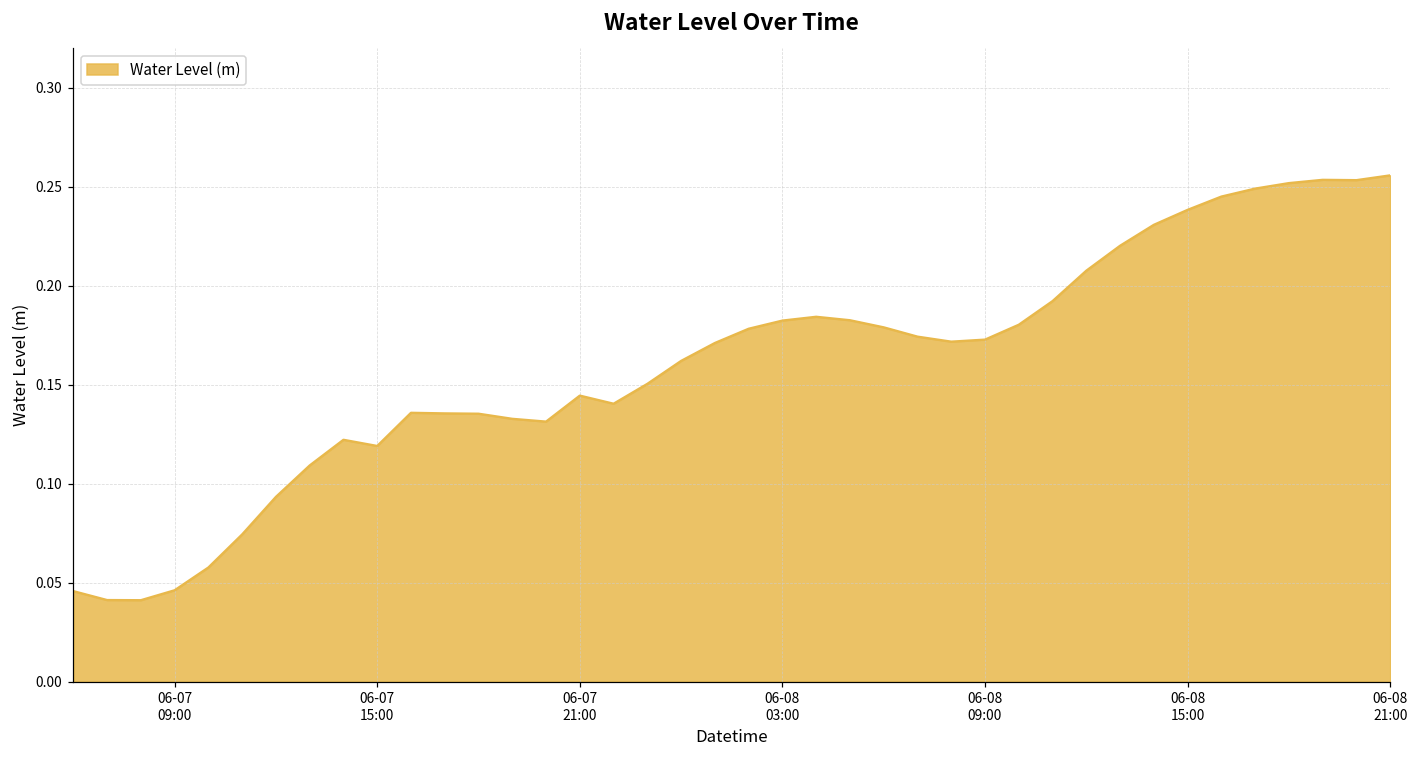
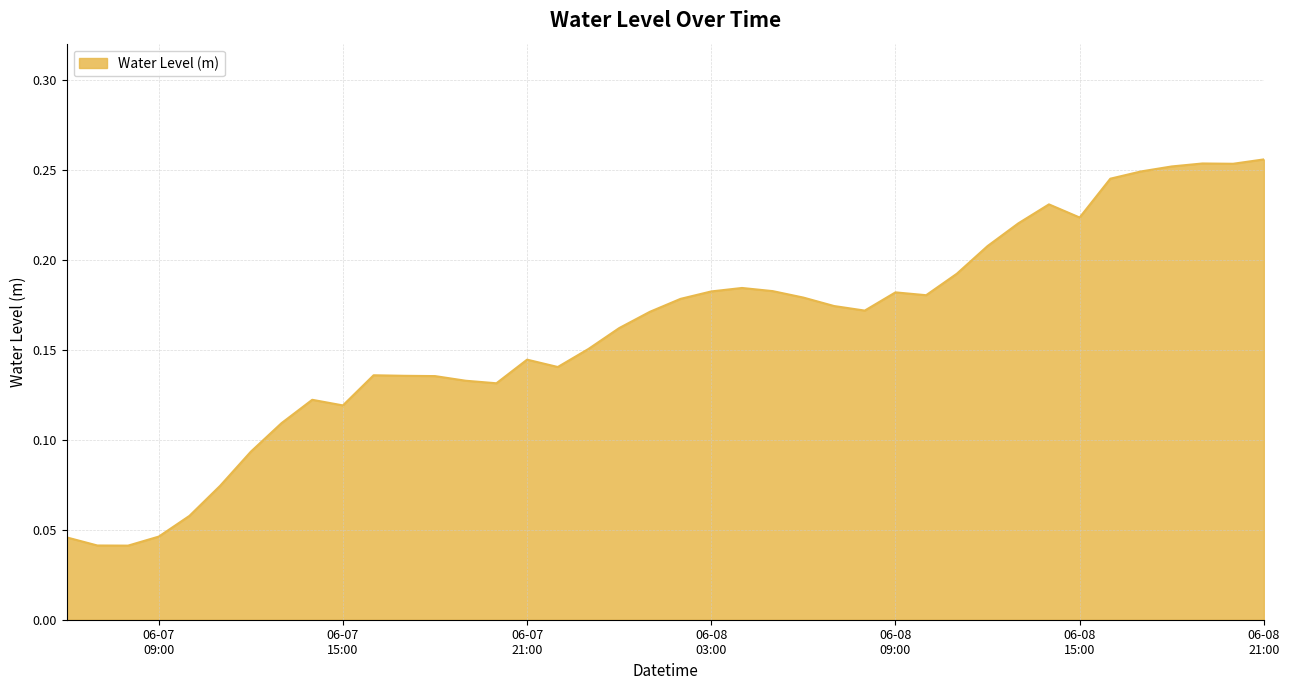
06-08 09:00: 0.173 -> 0.182
06-08 15:00: 0.238 -> 0.223
